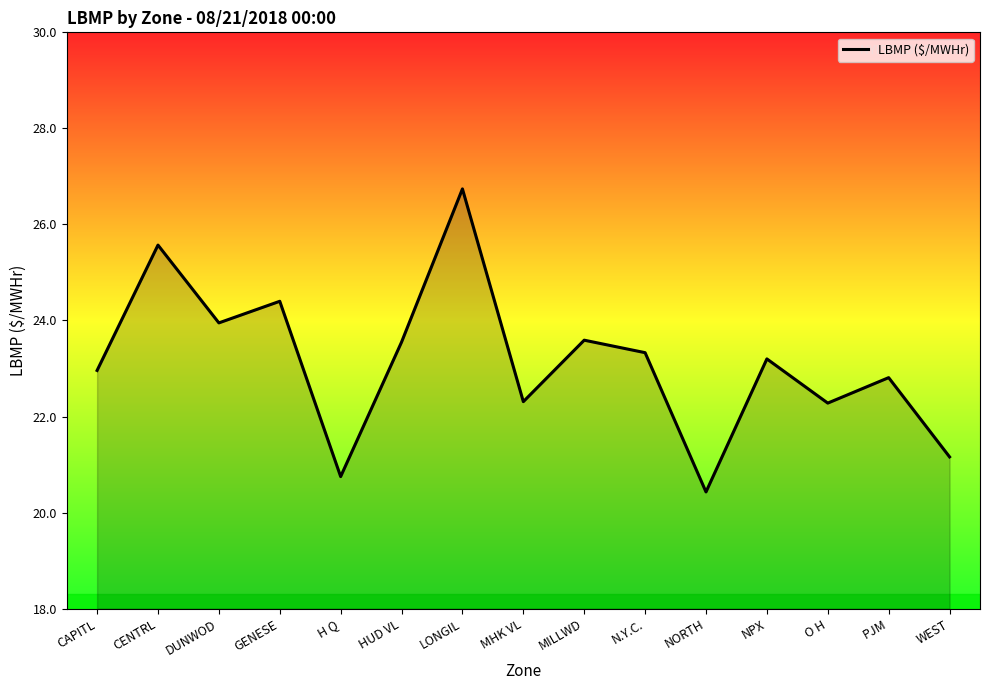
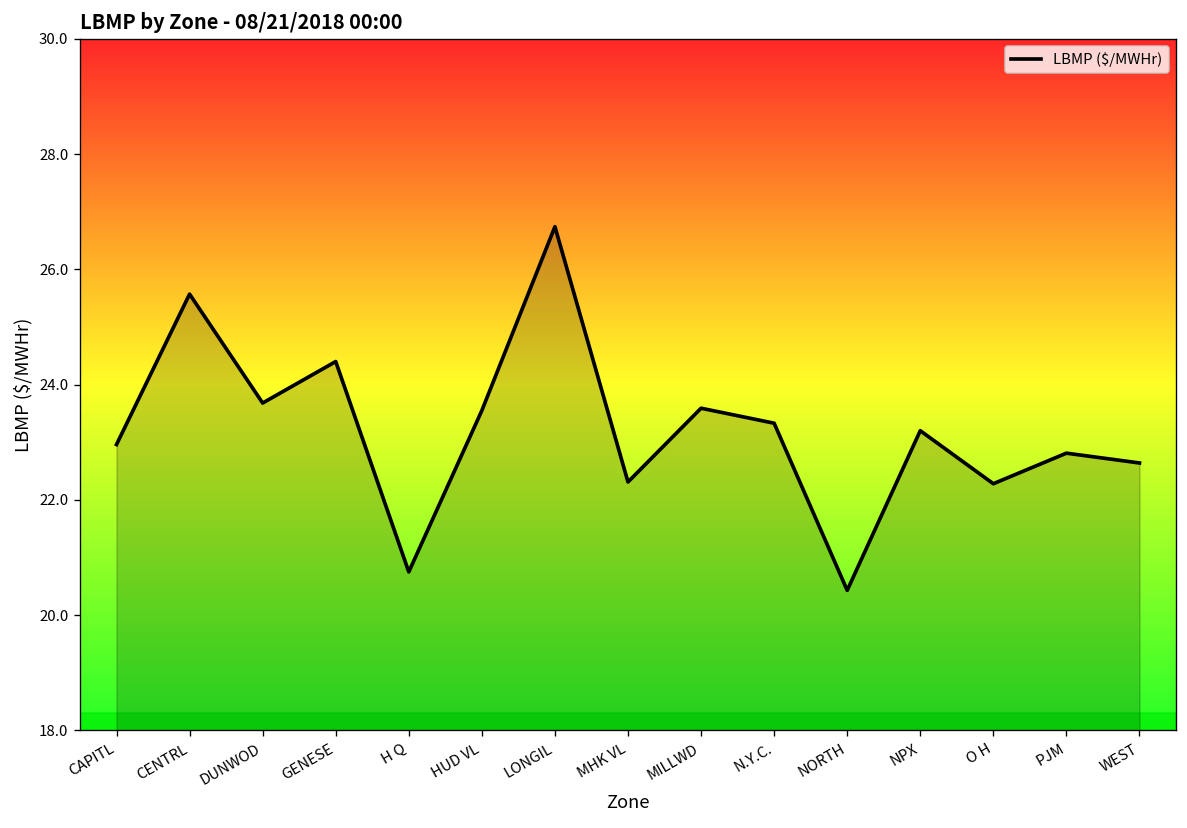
DUNWOD: 24.0 -> 23.7
WEST: 21.2 -> 22.6
